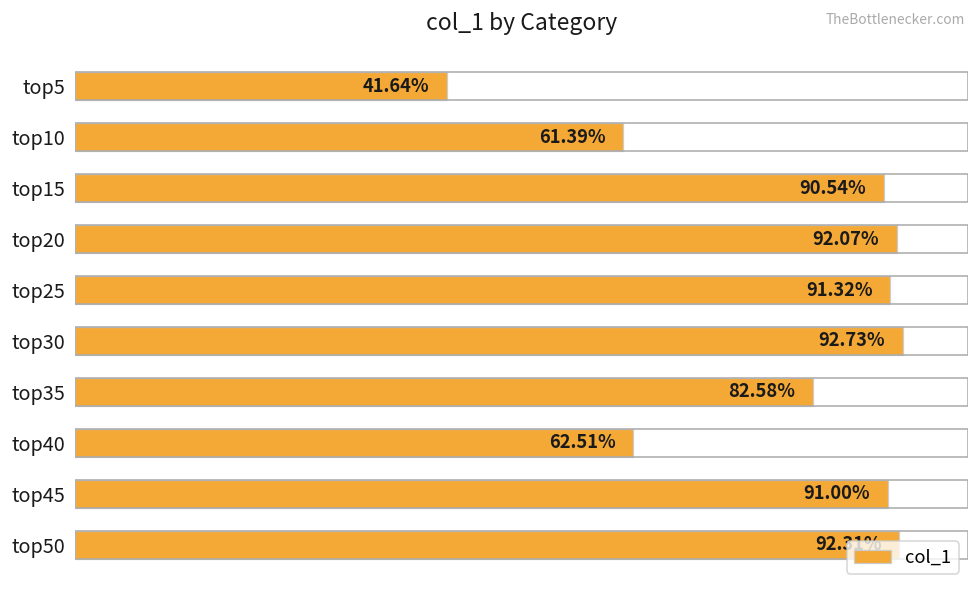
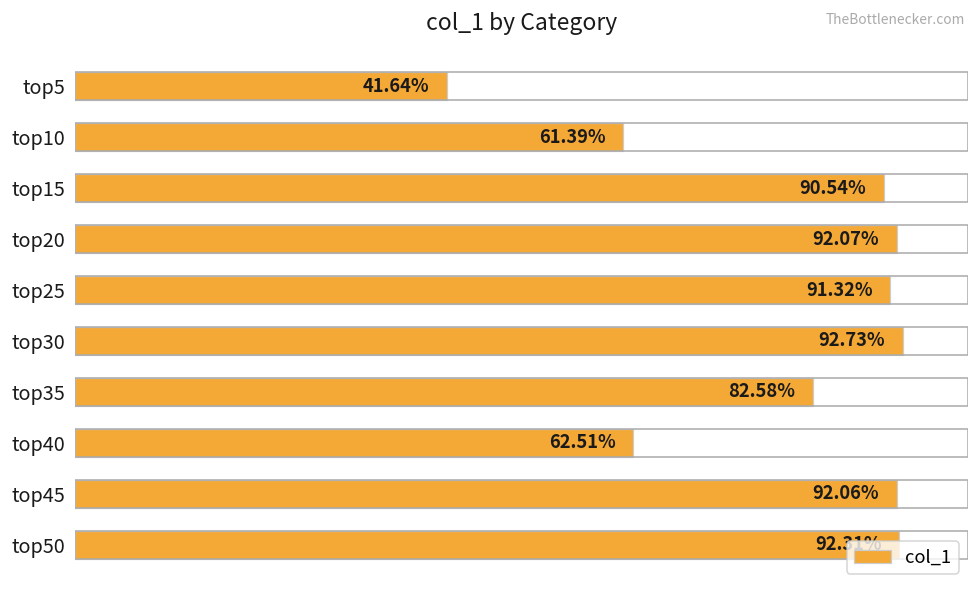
top45: 91.00% -> 92.06%
